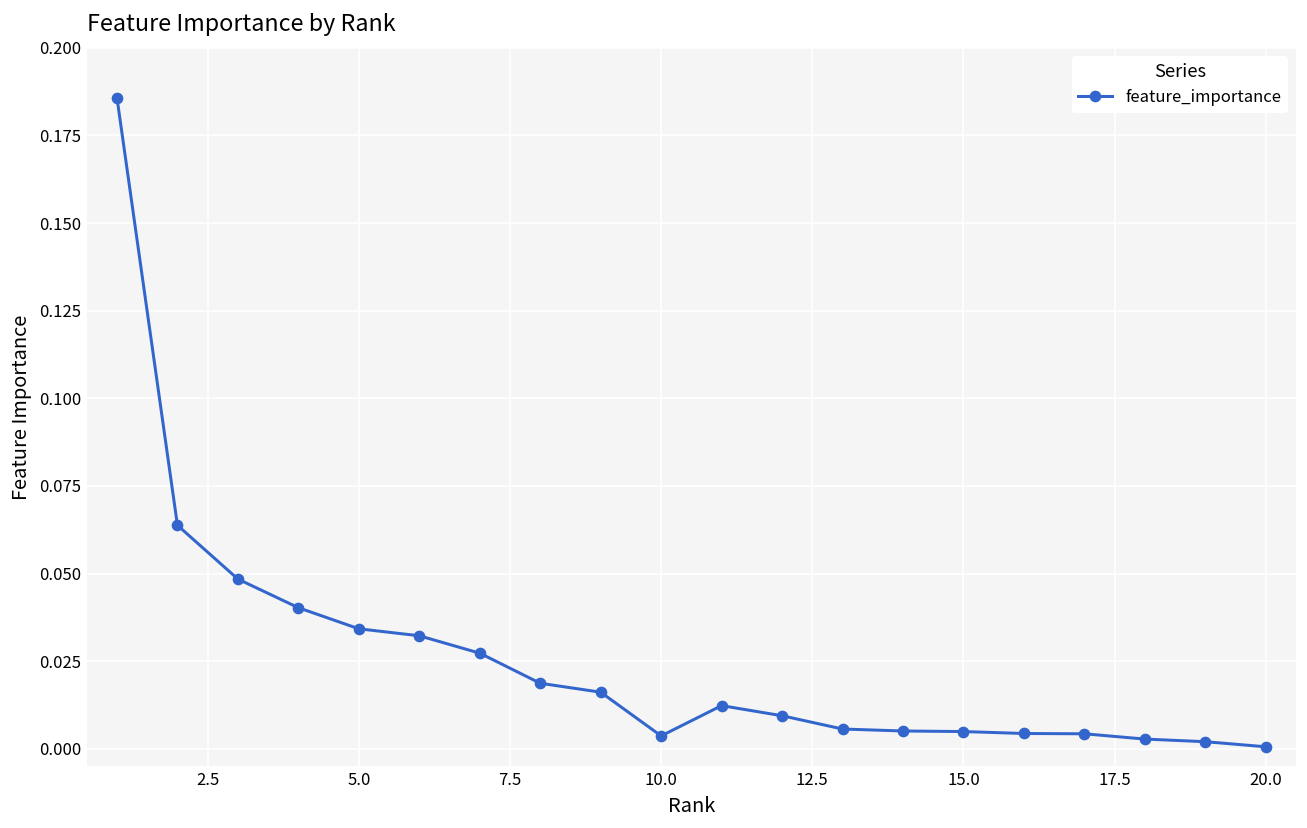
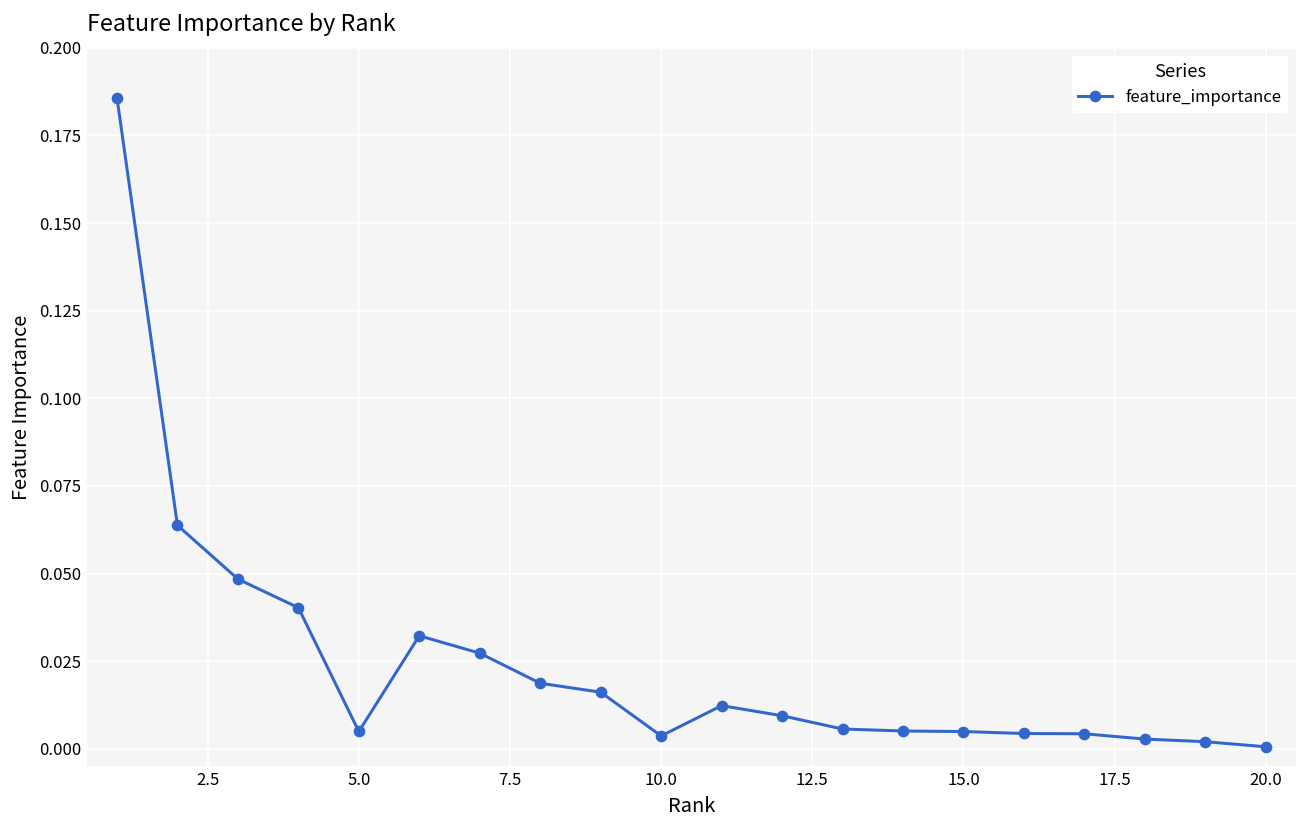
5.0: 0.034 -> 0.005
